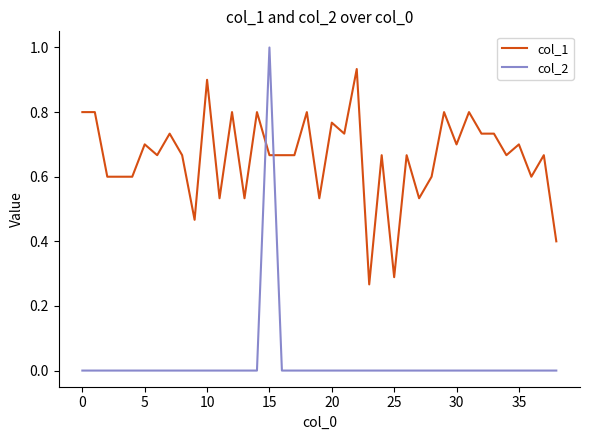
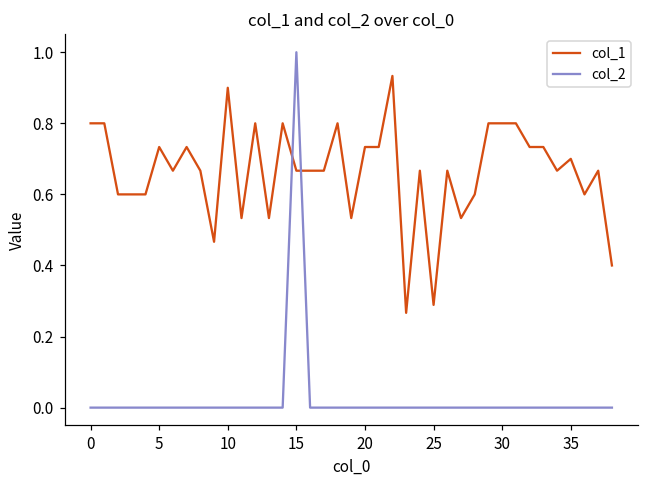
col_1, 5: 0.70 -> 0.73
col_1, 20: 0.77 -> 0.73
col_1, 30: 0.7 -> 0.8
